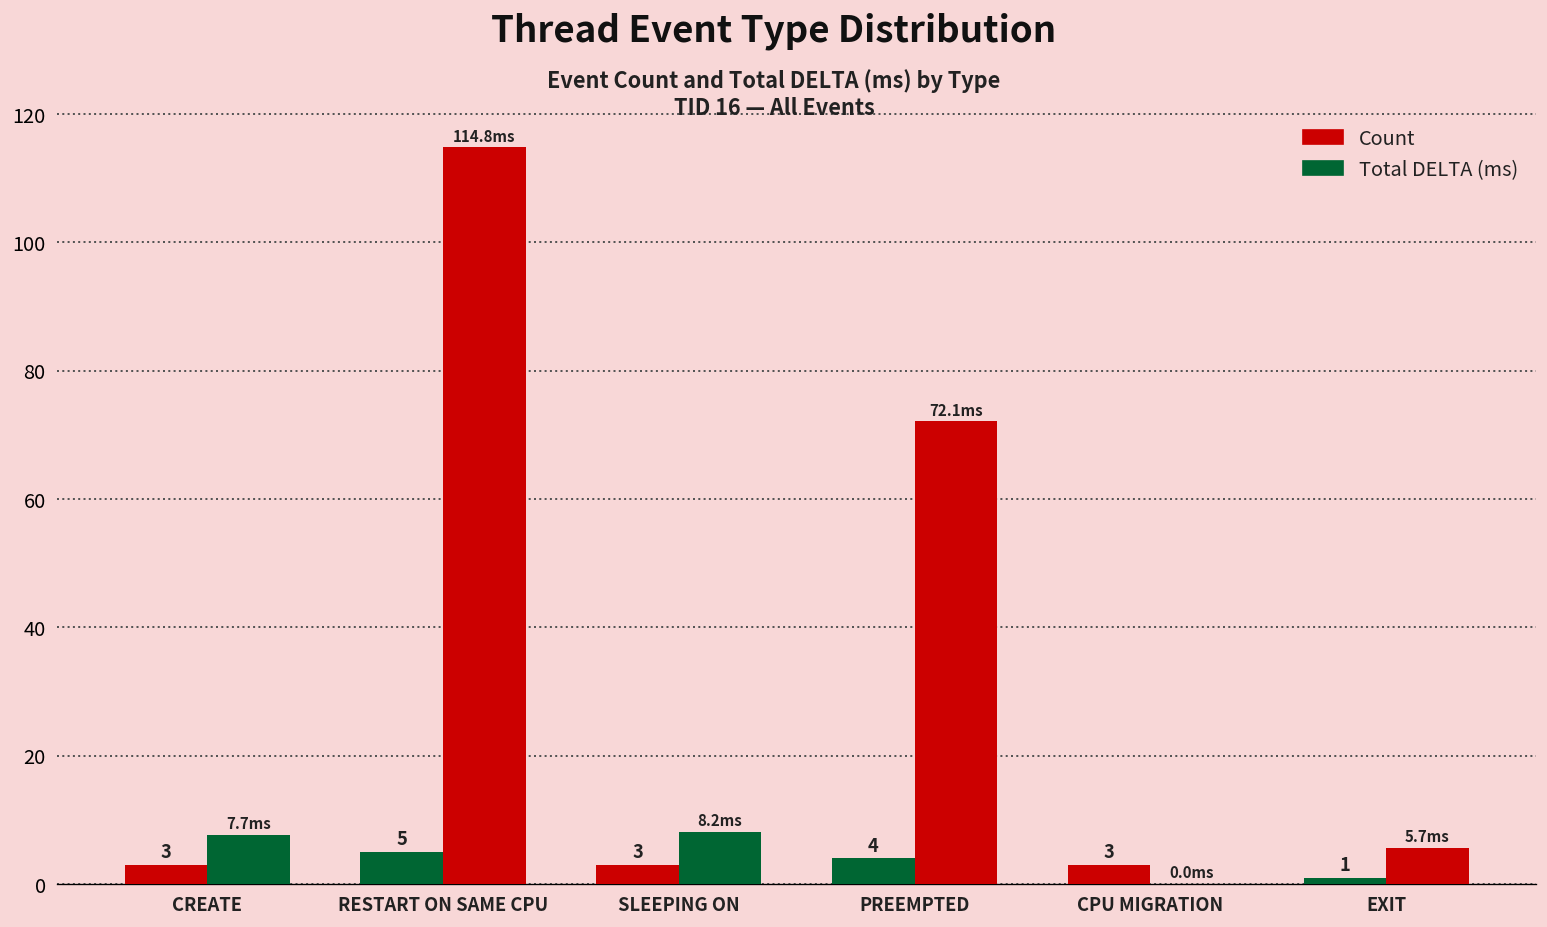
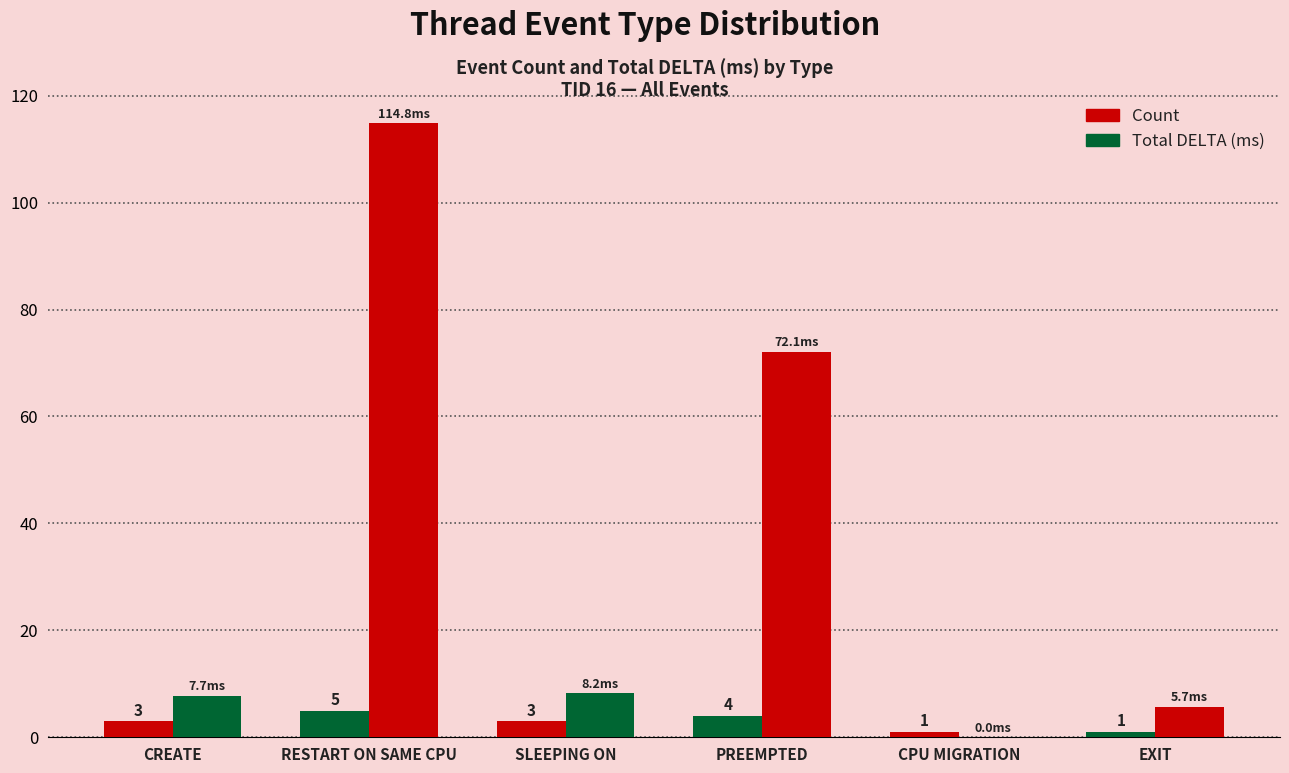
Count, CPU MIGRATION: 3 -> 1
